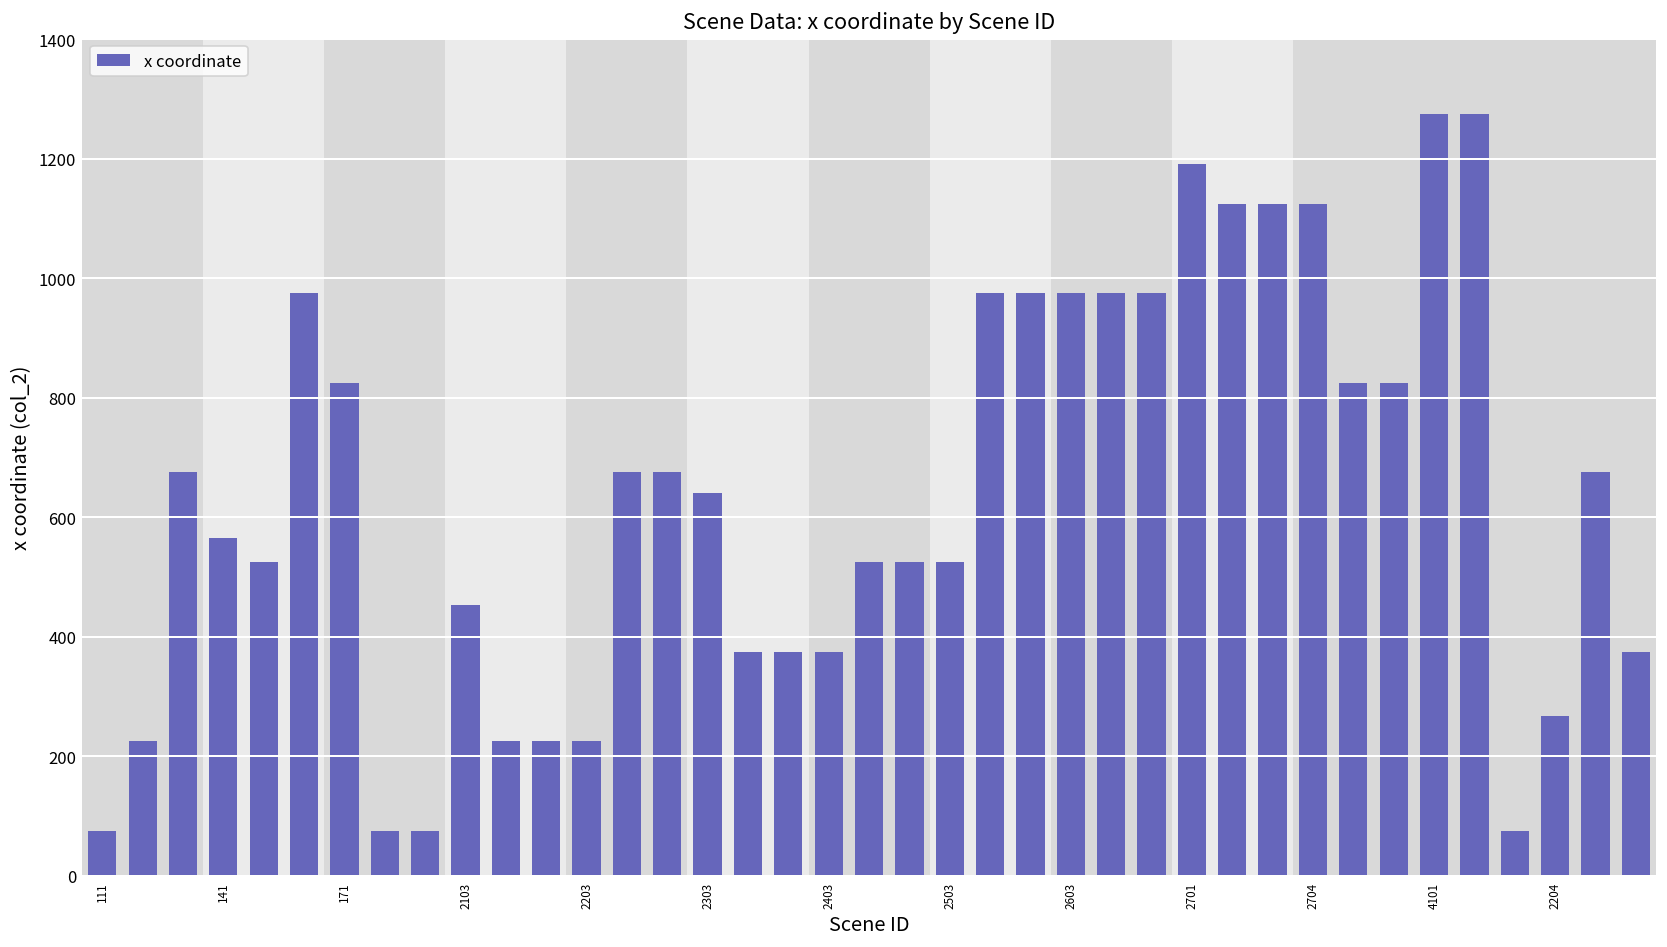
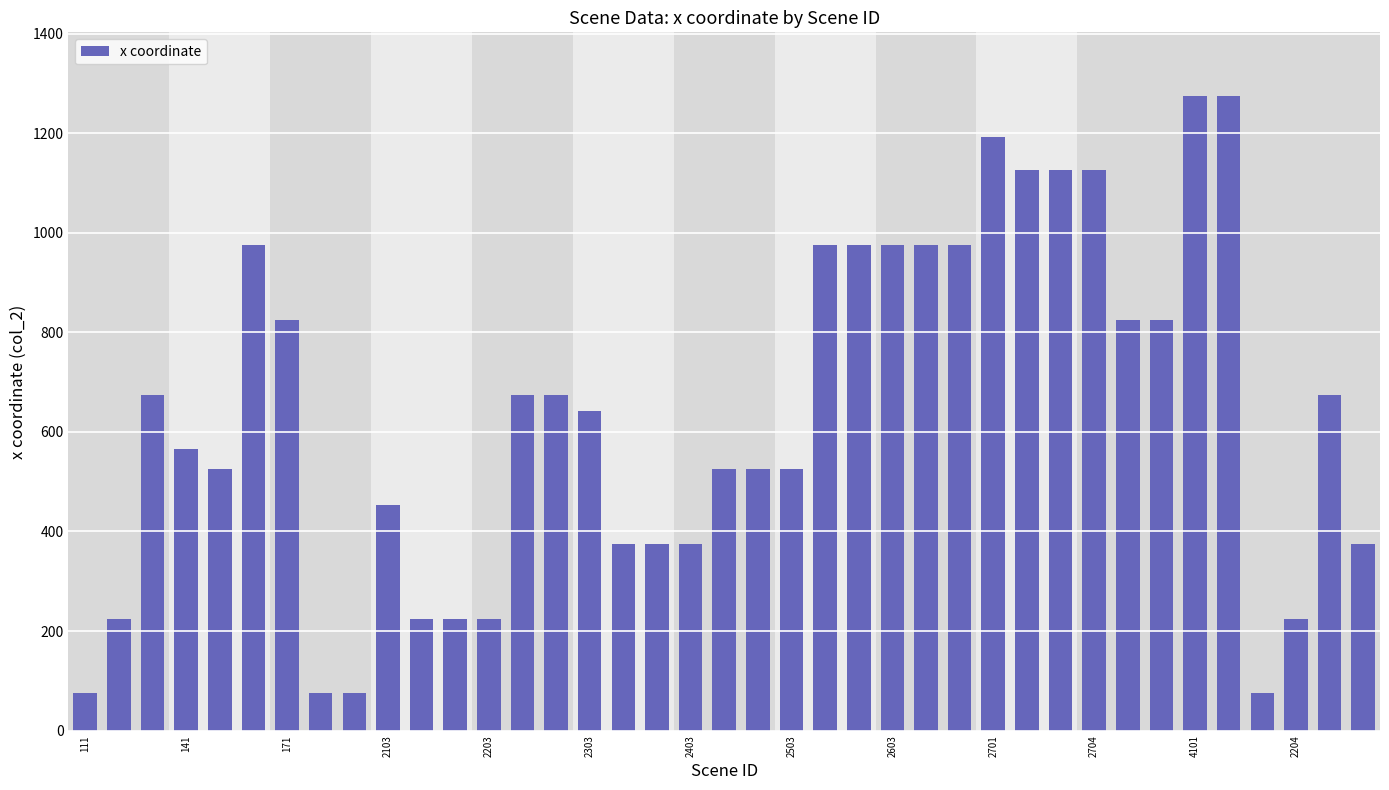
2204: 270 -> 230
